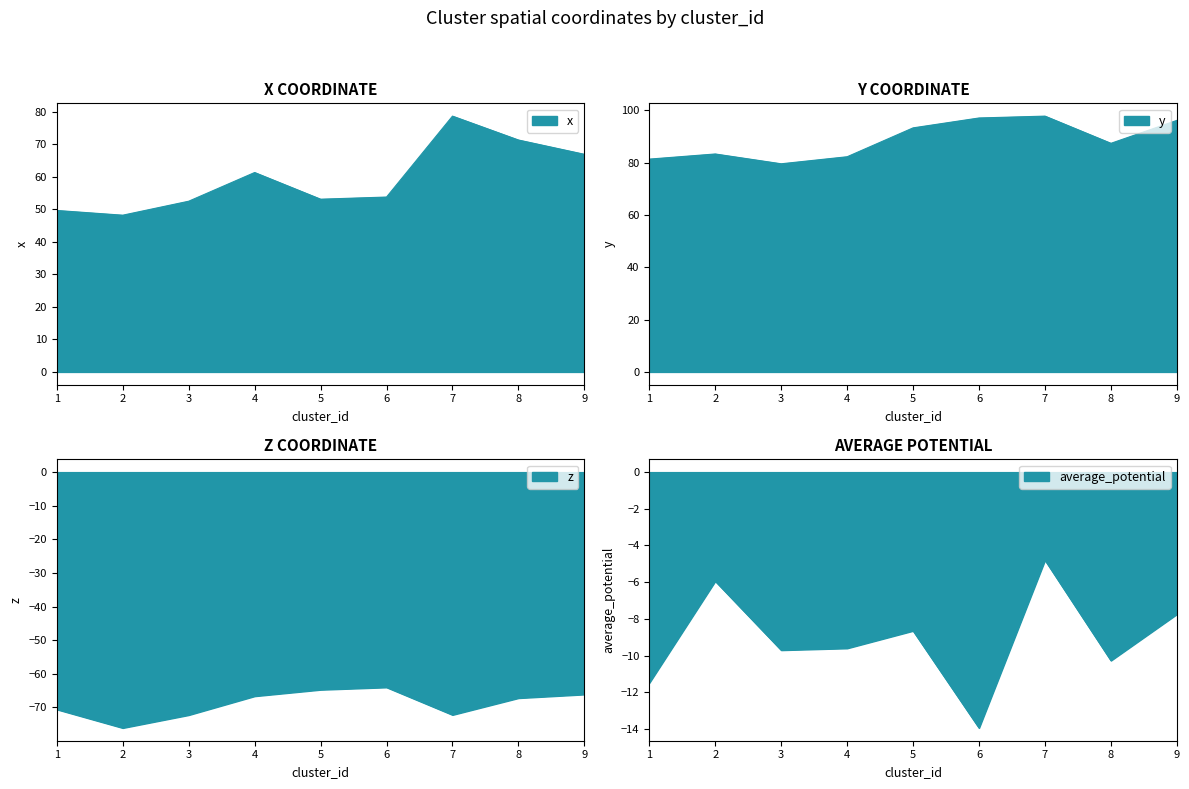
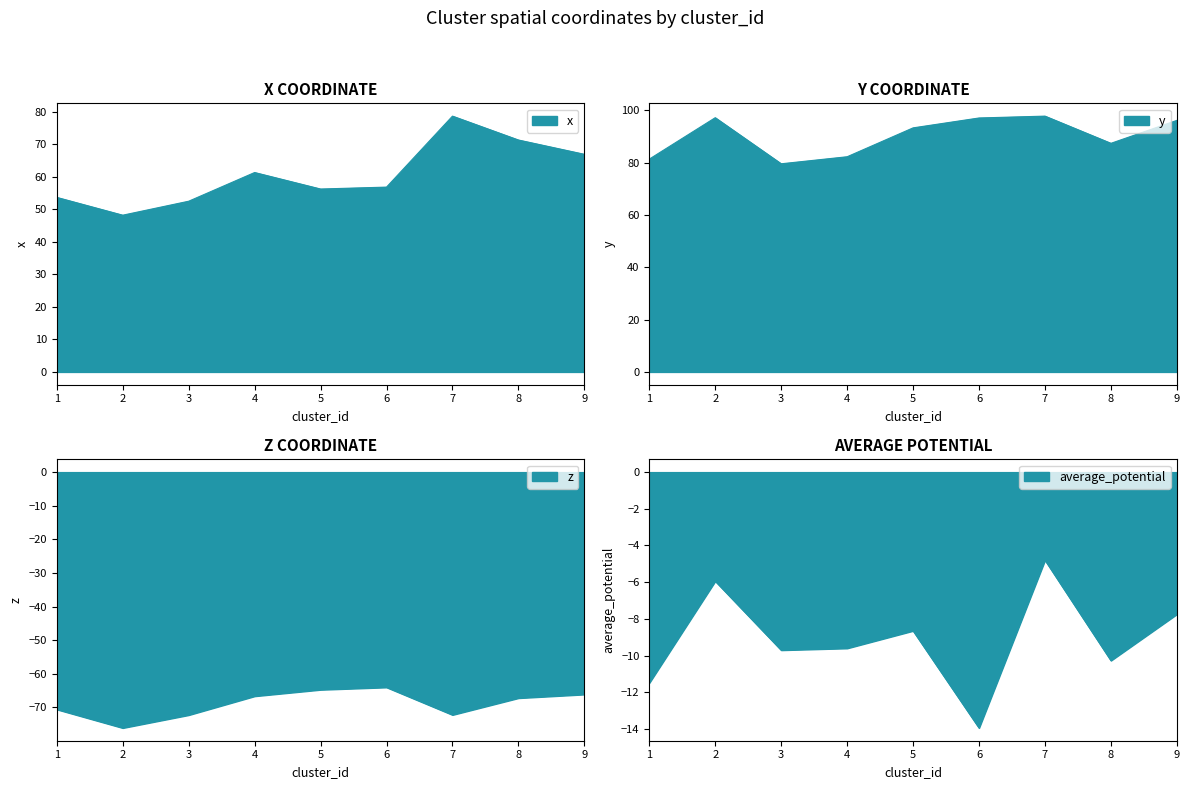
X COORDINATE, 1: 50 -> 54
X COORDINATE, 5: 53 -> 56
X COORDINATE, 6: 54 -> 57
Y COORDINATE, 2: 83 -> 97
